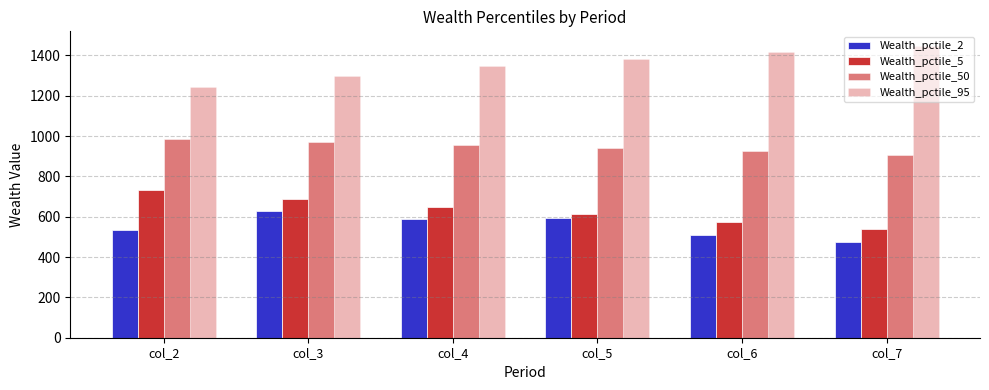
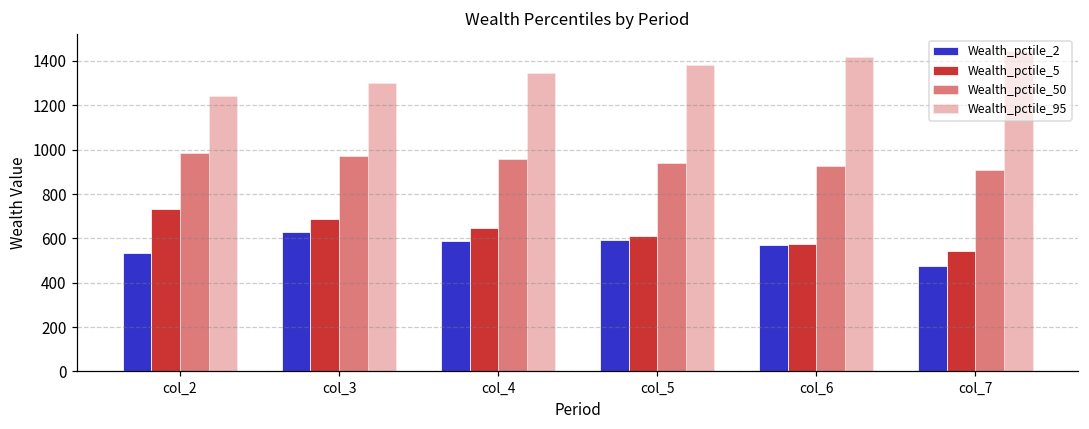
Wealth_pctile_2, col_6: 510 -> 570
